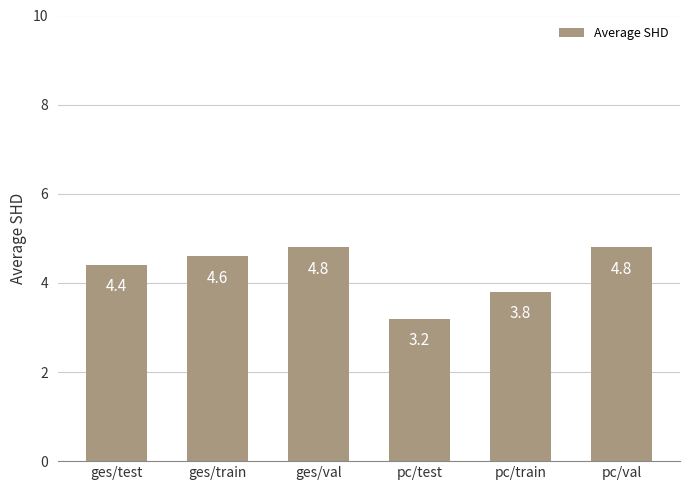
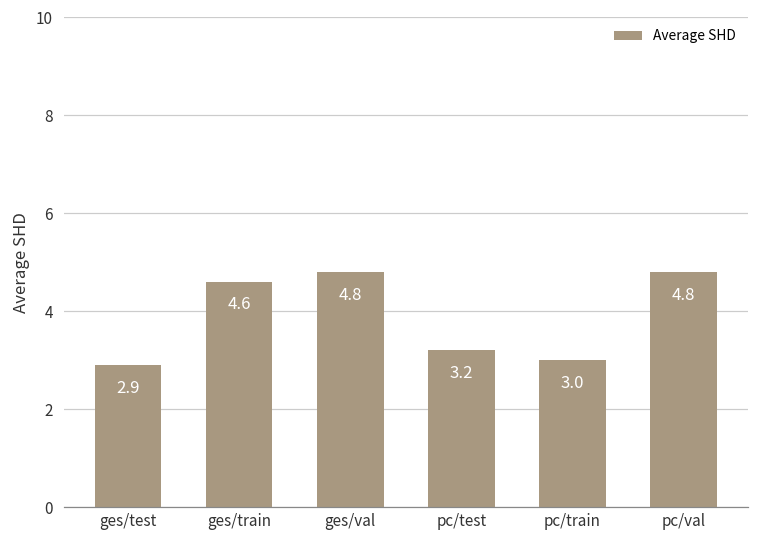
ges/test: 4.4 -> 2.9
pc/train: 3.8 -> 3.0
